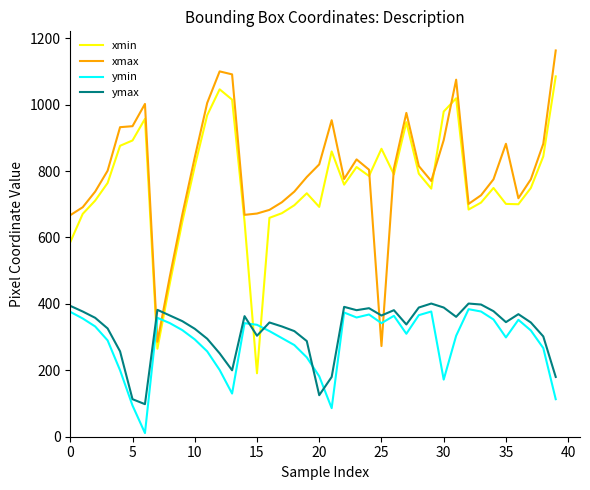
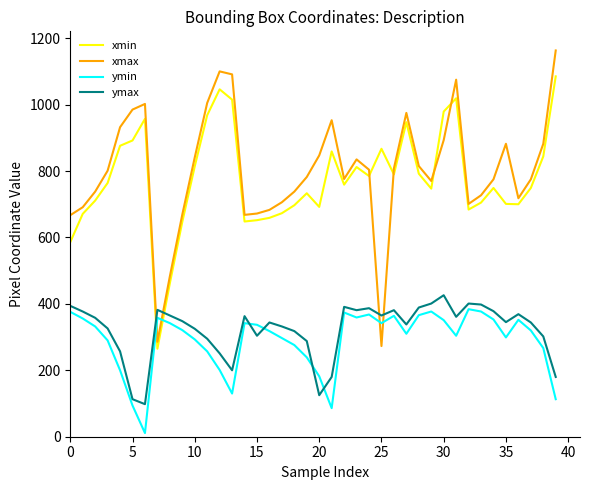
xmax, 5: 940 -> 990
xmin, 15: 190 -> 650
xmax, 20: 820 -> 850
ymin, 30: 170 -> 350
ymax, 30: 390 -> 430
